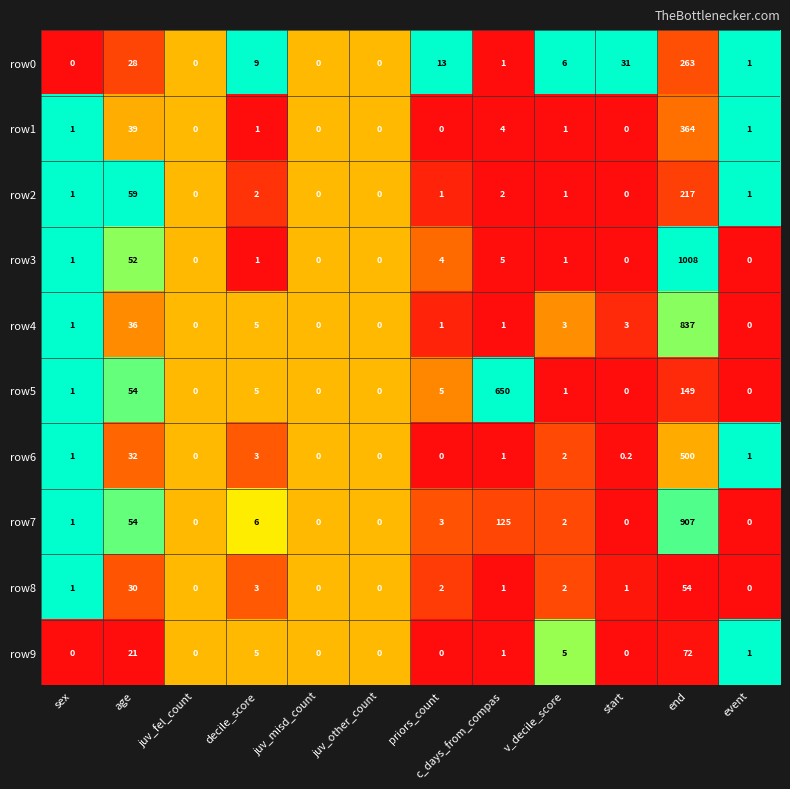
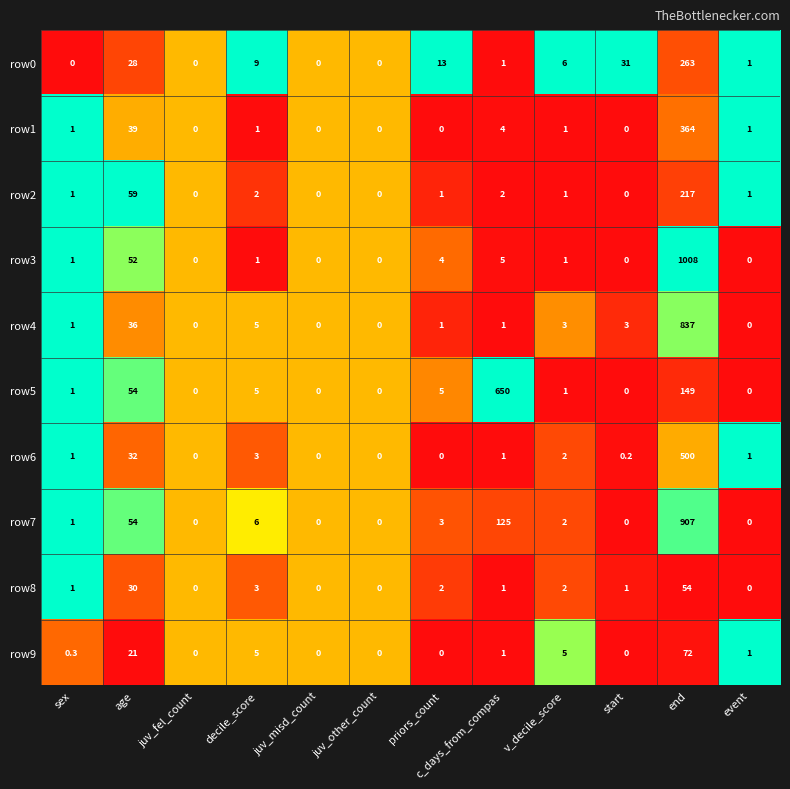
row9, sex: 0 -> 0.3
